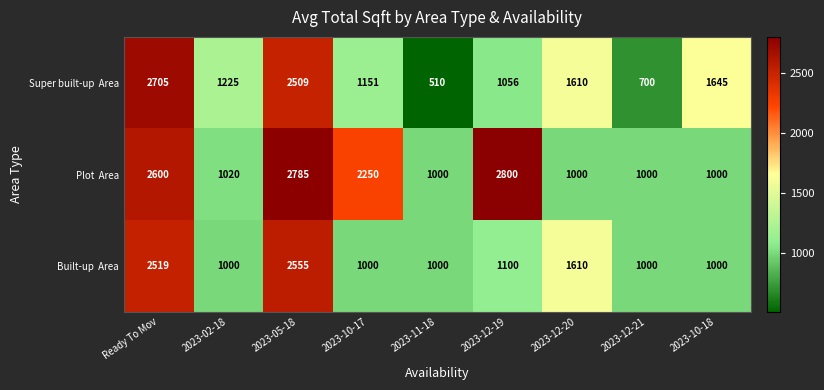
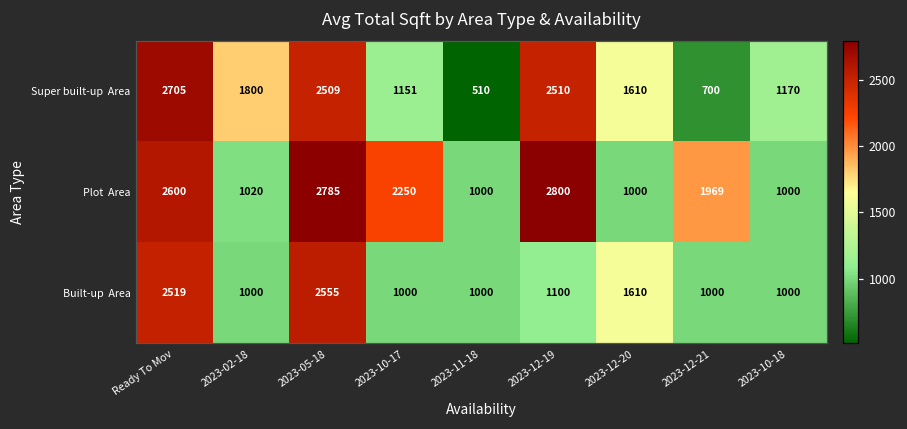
Super built-up Area, 2023-02-18: 1225 -> 1800
Super built-up Area, 2023-12-19: 1056 -> 2510
Super built-up Area, 2023-10-18: 1645 -> 1170
Plot Area, 2023-12-21: 1000 -> 1969
